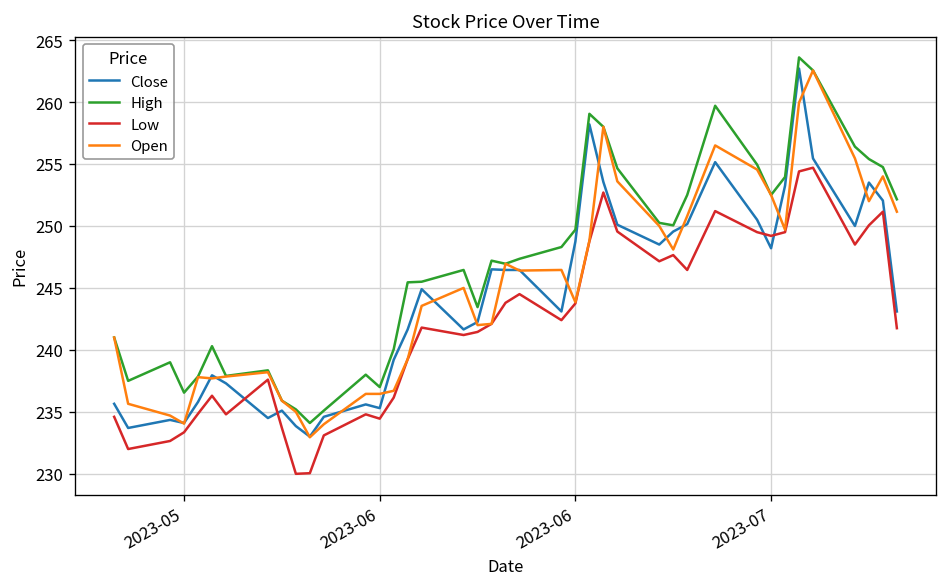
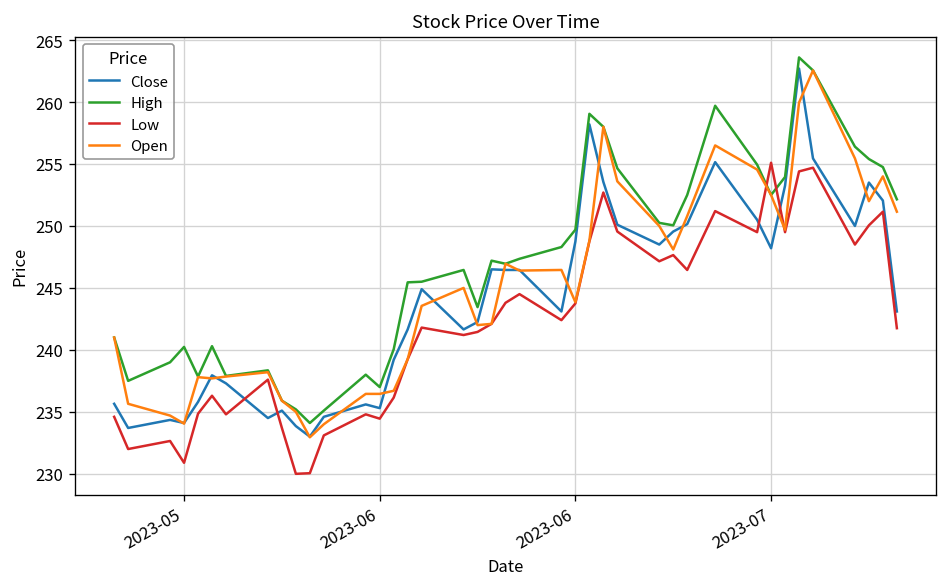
High, 2023-05: 236.6 -> 240.2
Low, 2023-05: 233.4 -> 230.9
Low, 2023-07: 249.2 -> 255.1
